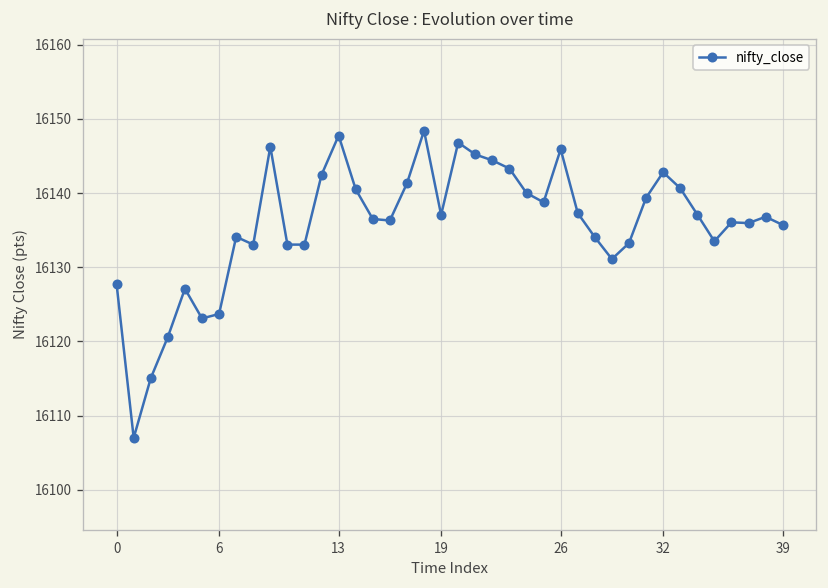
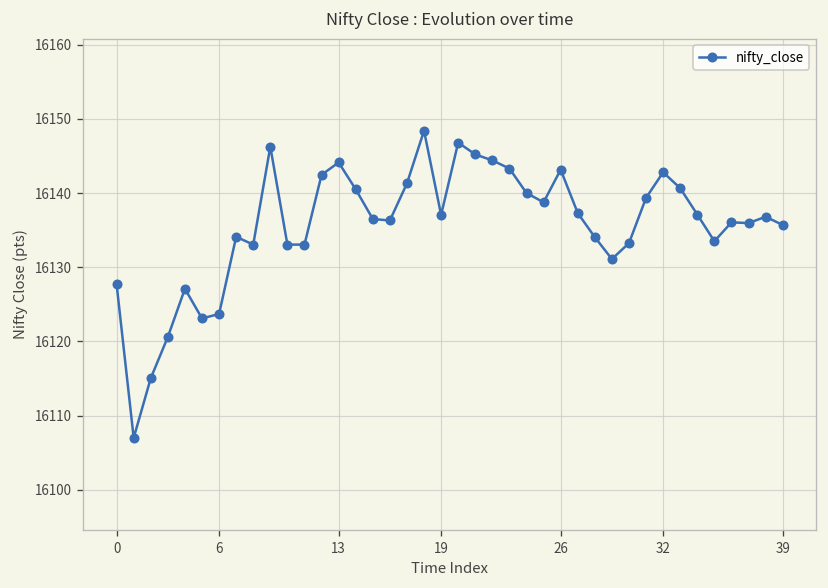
13: 16148 -> 16144
26: 16146 -> 16143
